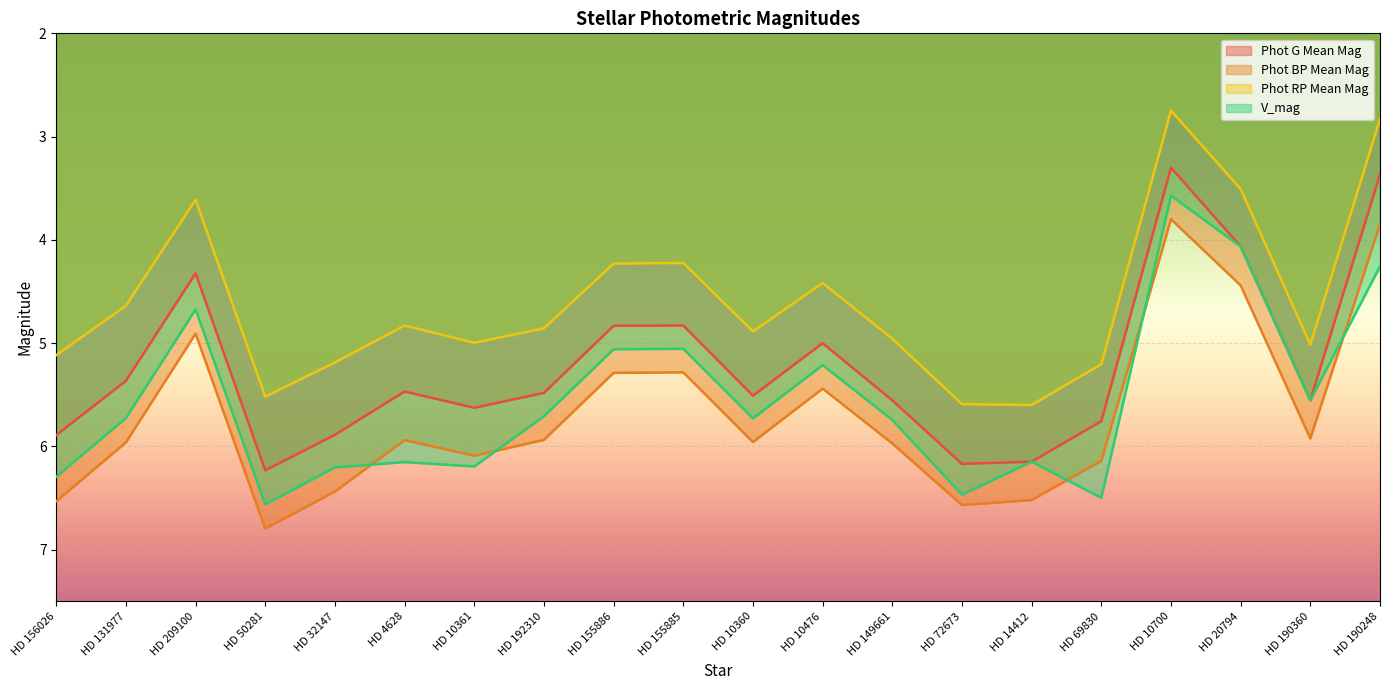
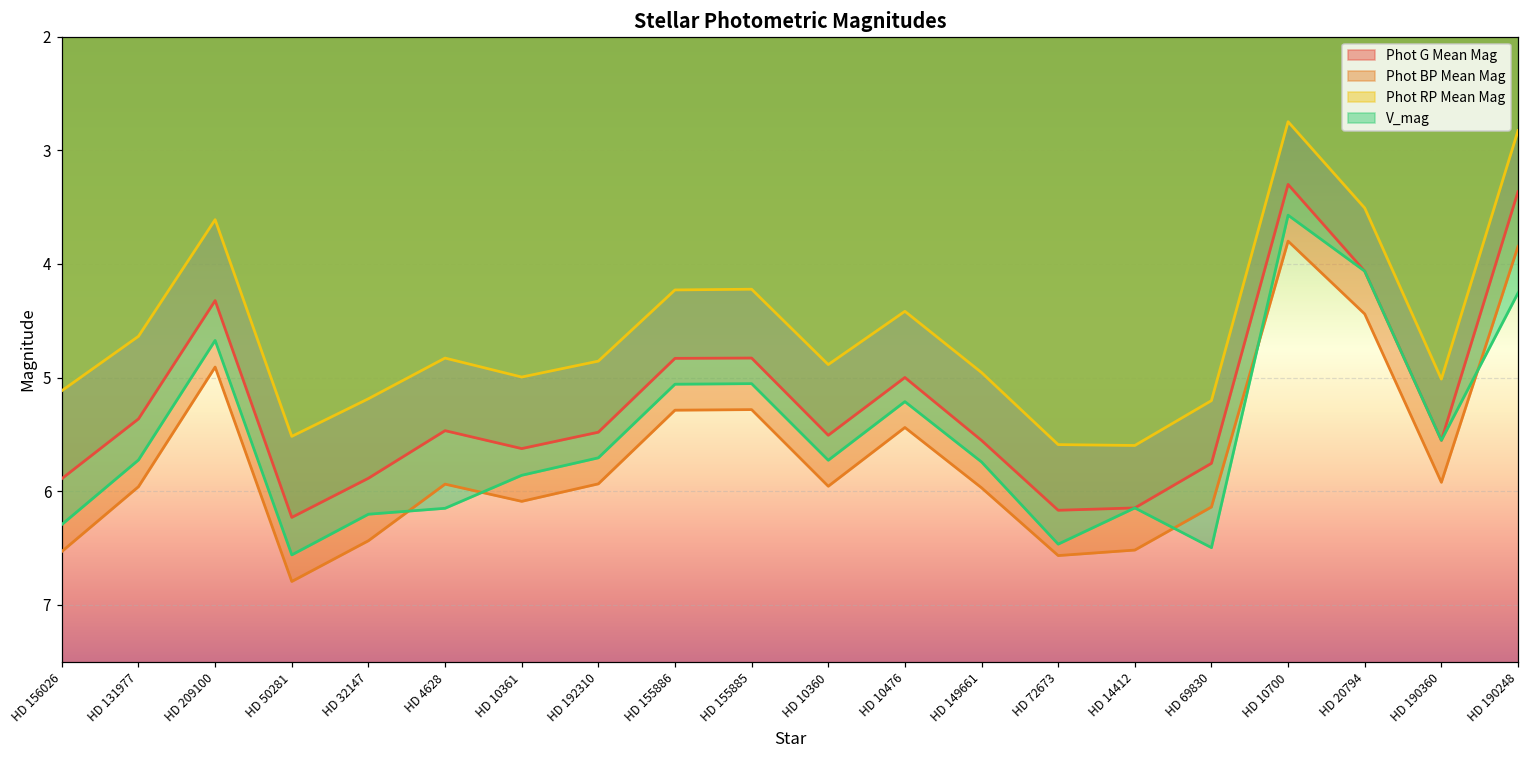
V_mag, HD 10361: 6.19 -> 5.86
